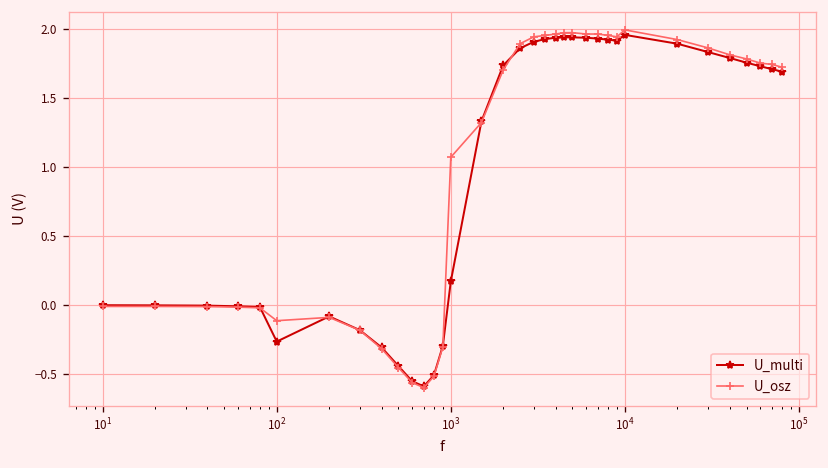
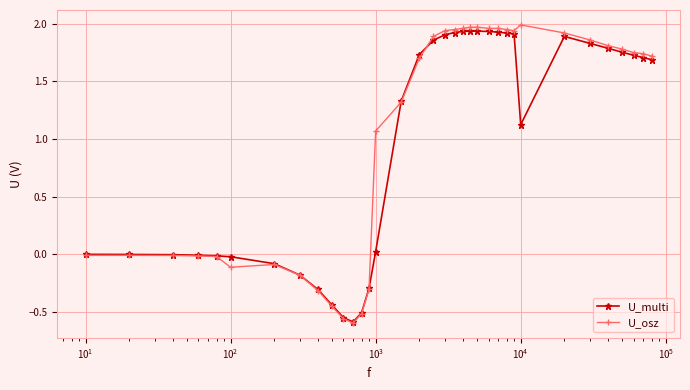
U_multi, 10^2: -0.26 -> -0.02
U_multi, 10^3: 0.17 -> 0.02
U_multi, 10^4: 1.95 -> 1.12
